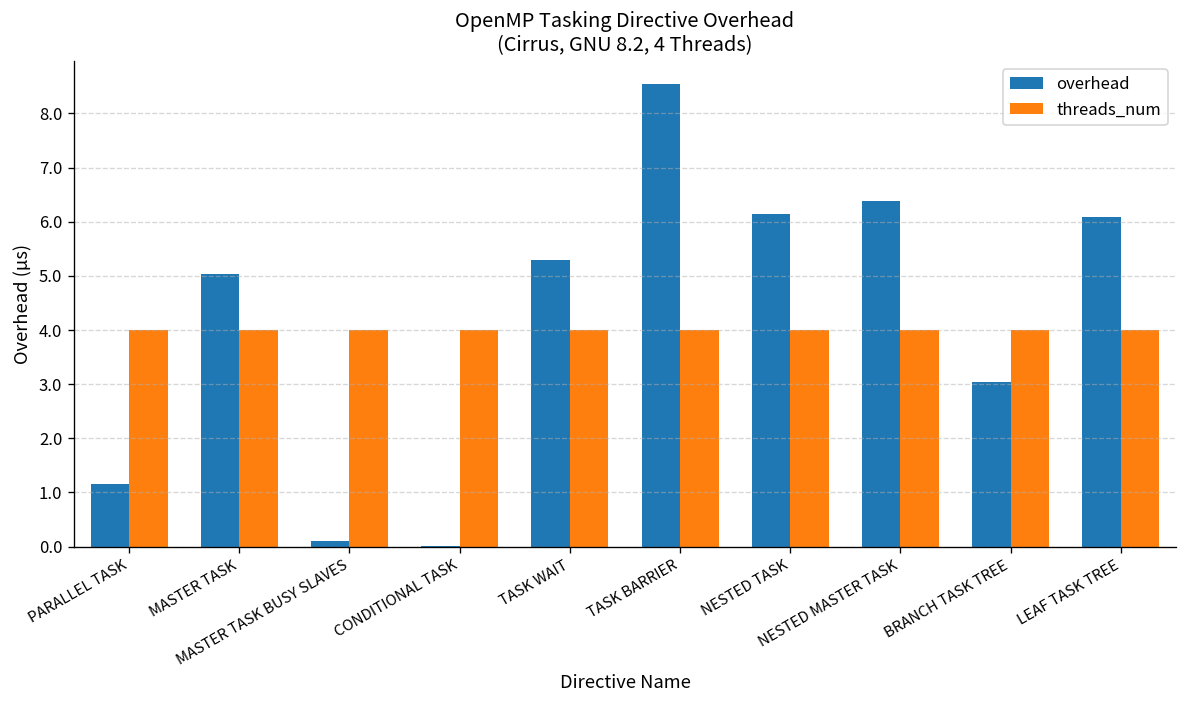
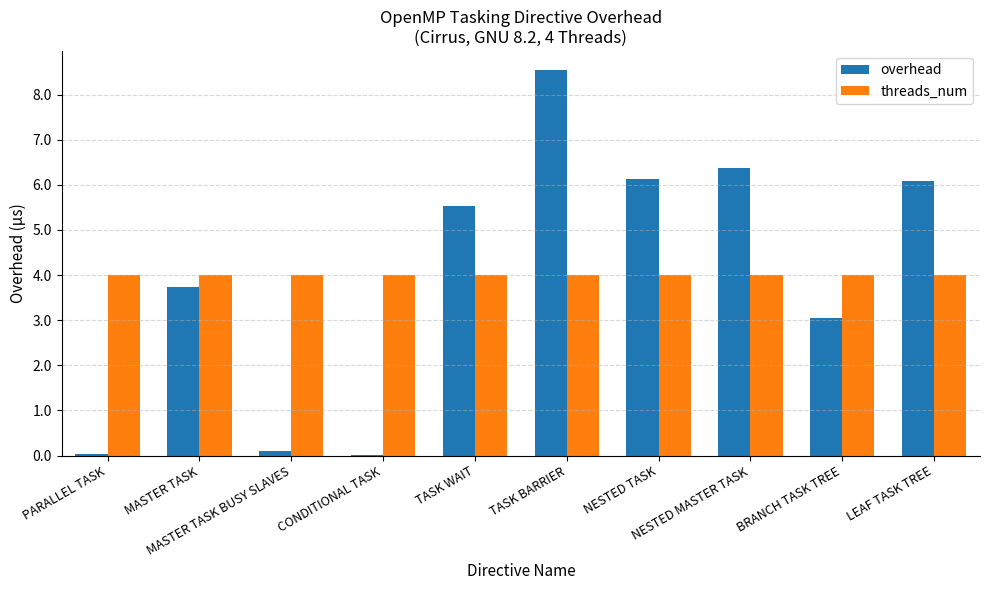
overhead, PARALLEL TASK: 1.2 -> 0.0
overhead, MASTER TASK: 5.0 -> 3.7
overhead, TASK WAIT: 5.3 -> 5.5
